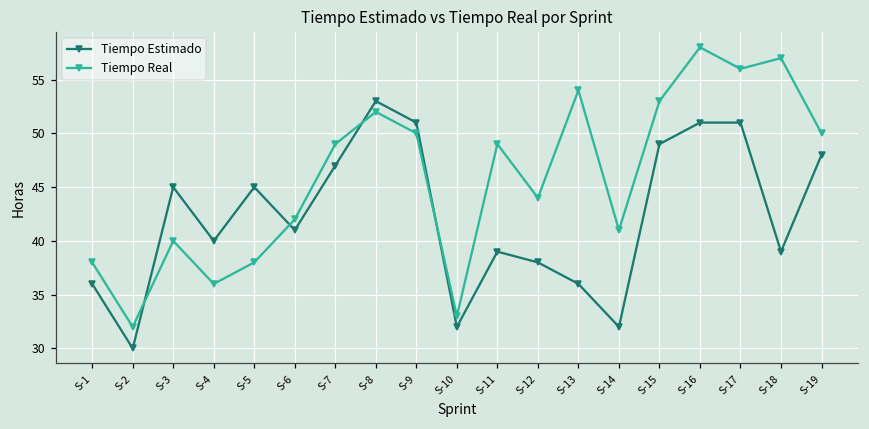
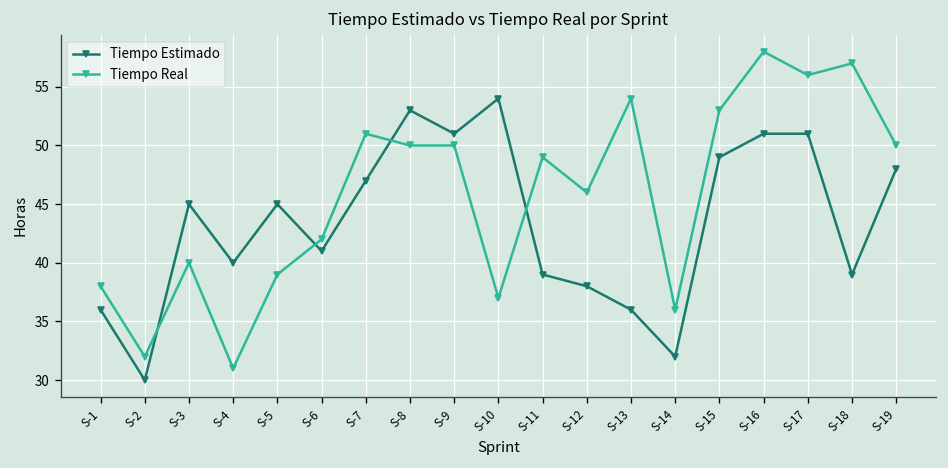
Tiempo Real, S-4: 36 -> 31
Tiempo Real, S-5: 38 -> 39
Tiempo Real, S-7: 49 -> 51
Tiempo Real, S-8: 52 -> 50
Tiempo Estimado, S-10: 32 -> 54
Tiempo Real, S-10: 33 -> 37
Tiempo Real, S-12: 44 -> 46
Tiempo Real, S-14: 41 -> 36
